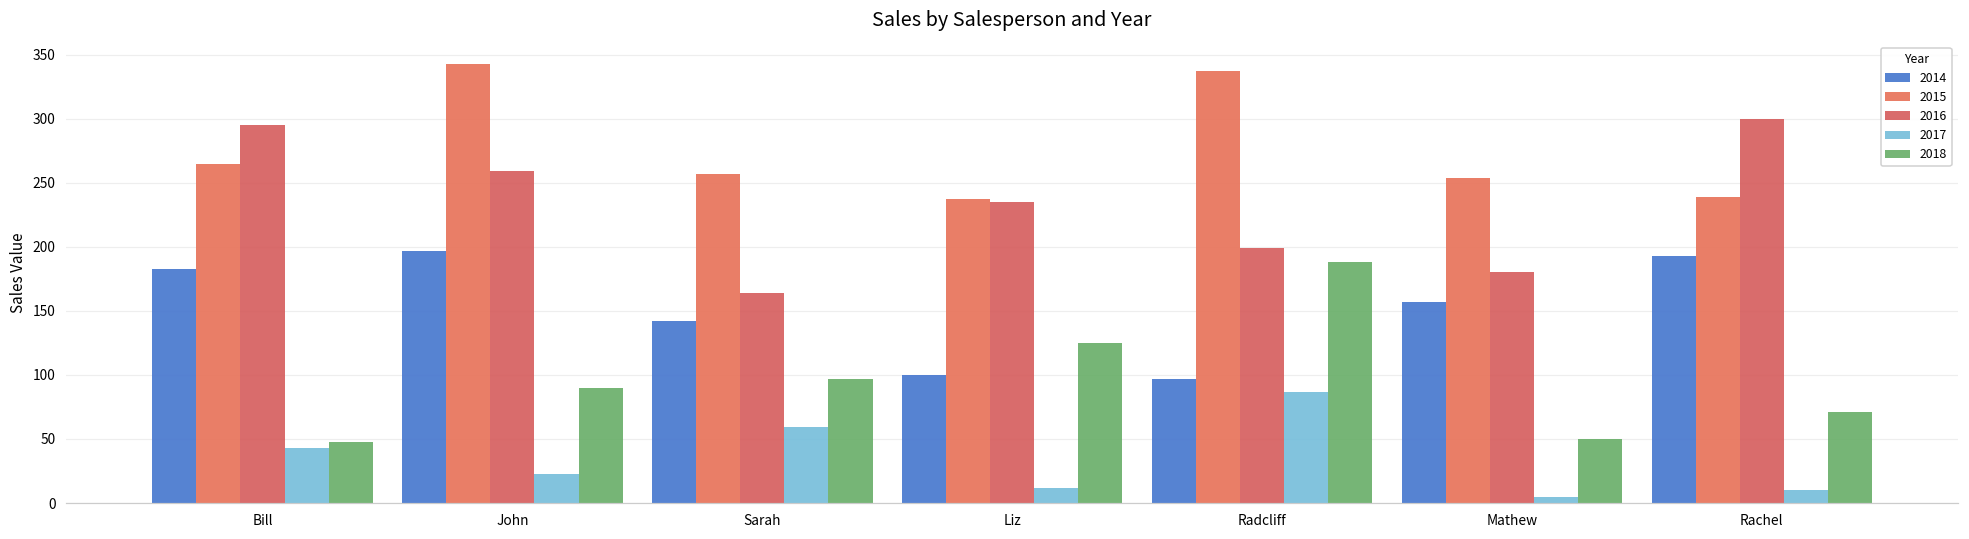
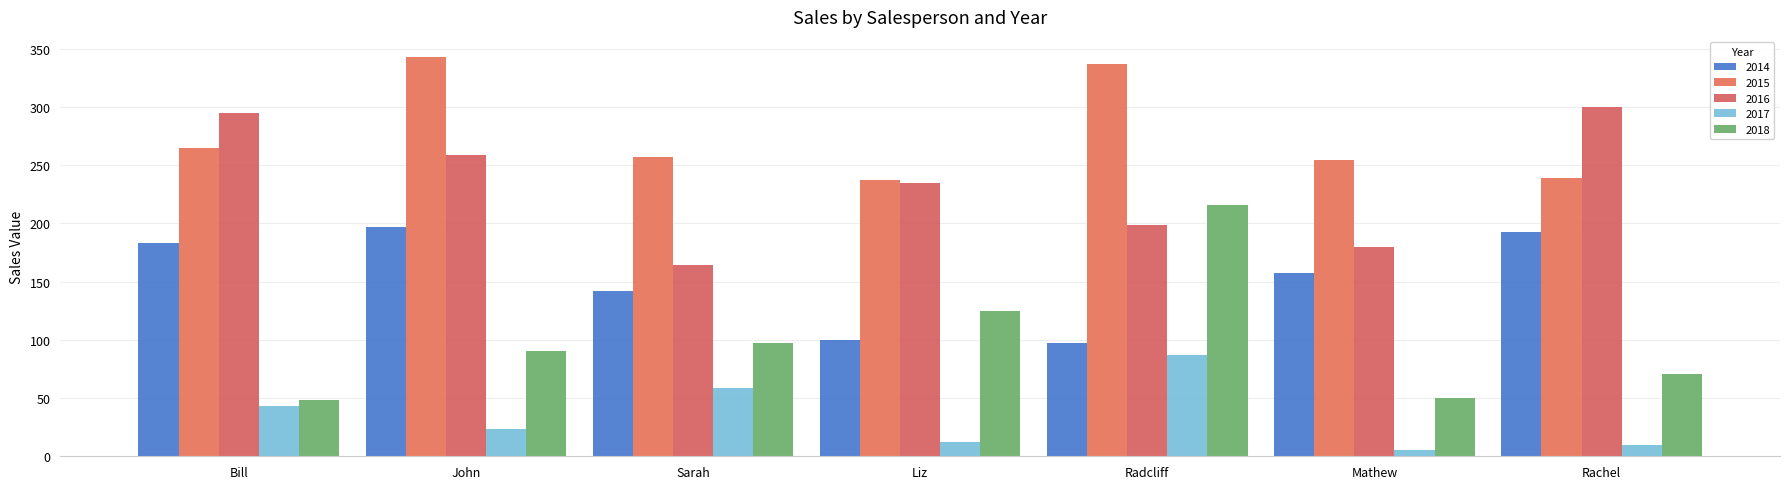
2018, Radcliff: 188 -> 216
